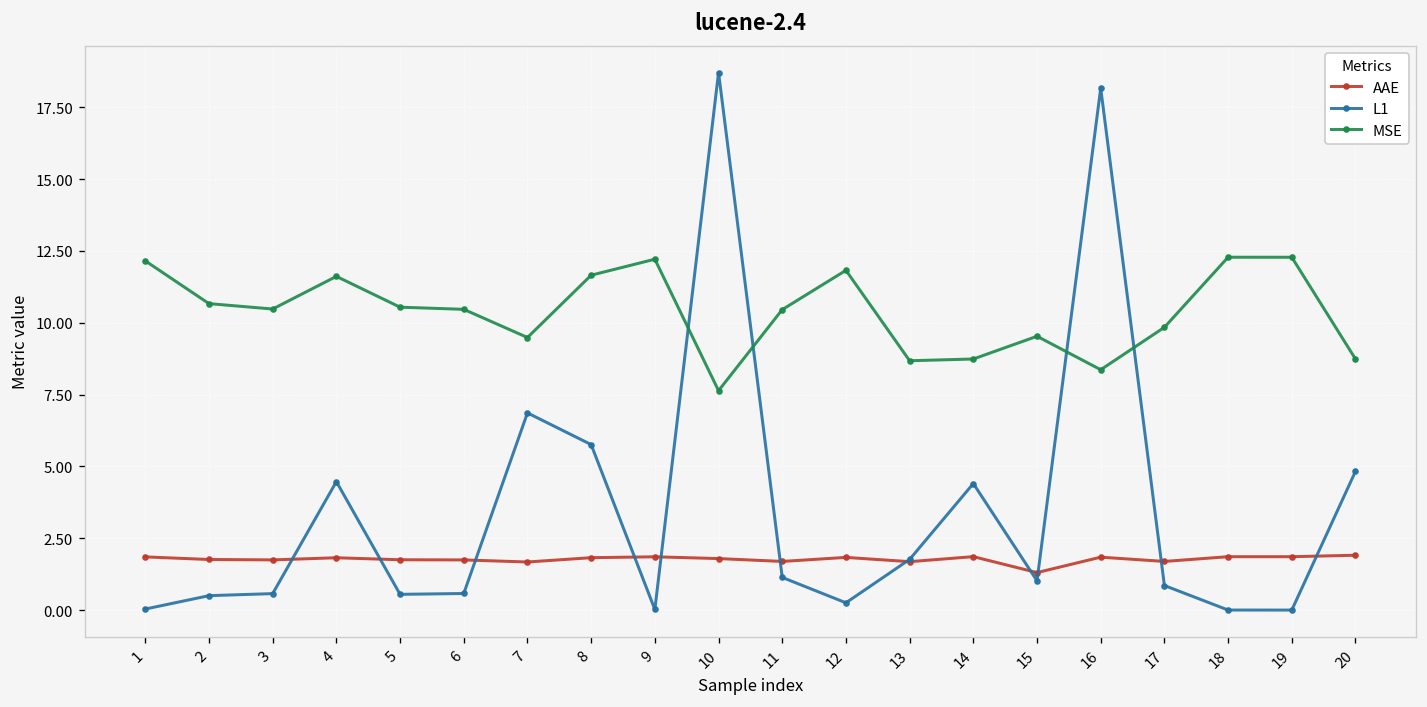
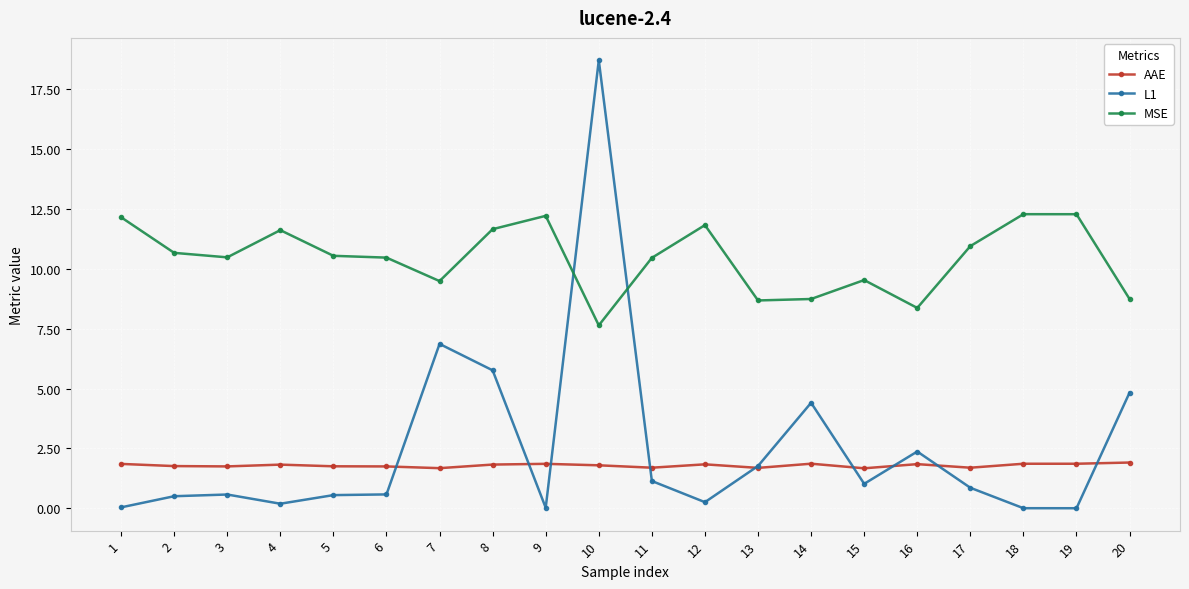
L1, 4: 4.5 -> 0.2
AAE, 15: 1.3 -> 1.7
L1, 16: 18.2 -> 2.4
MSE, 17: 9.8 -> 10.9
